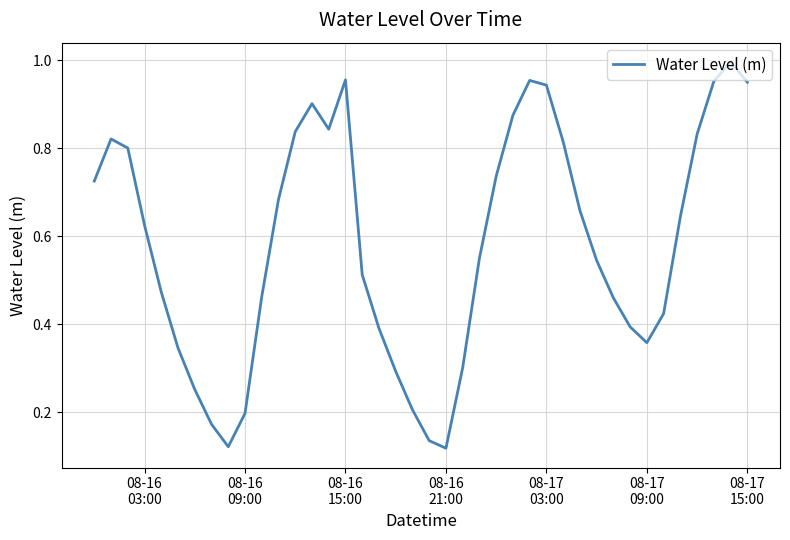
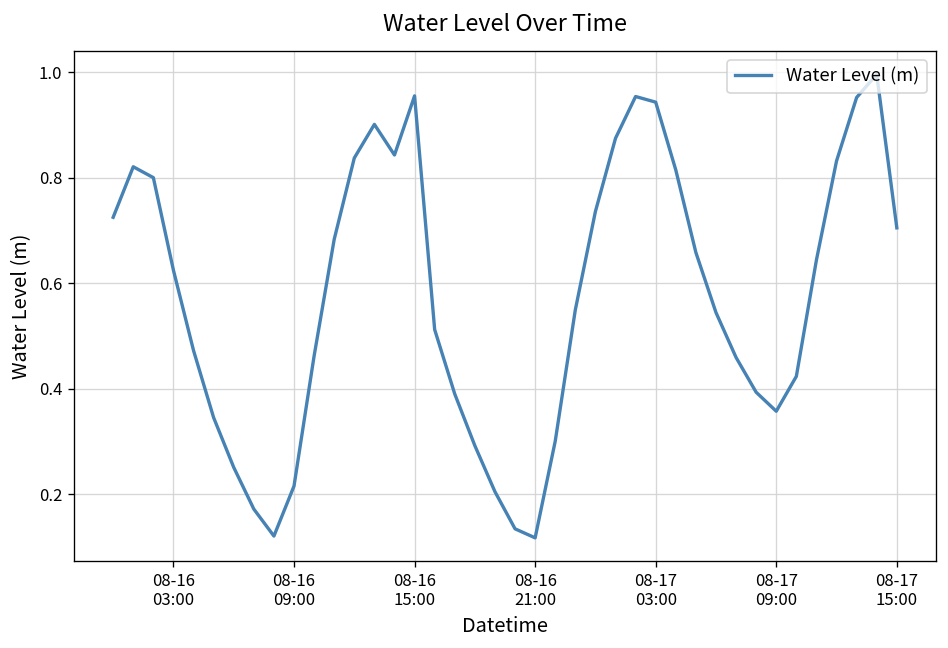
08-16 09:00: 0.20 -> 0.22
08-17 15:00: 0.95 -> 0.71
